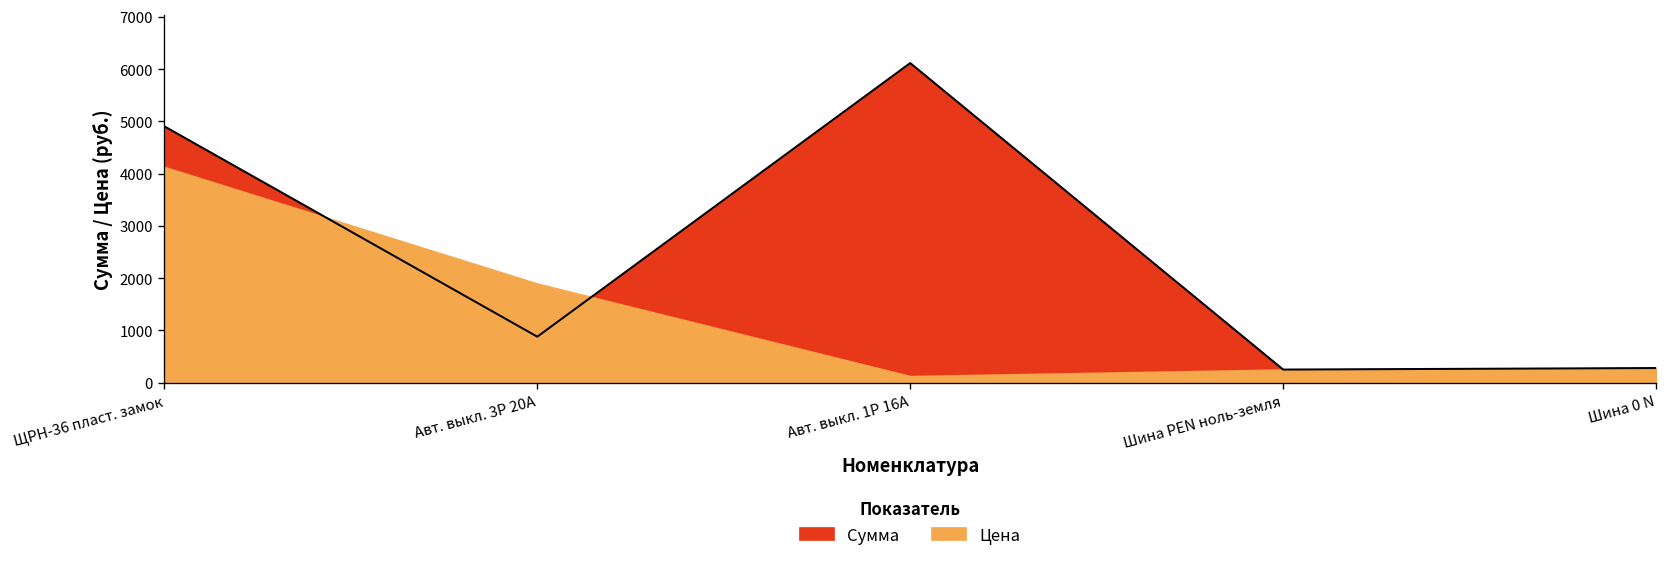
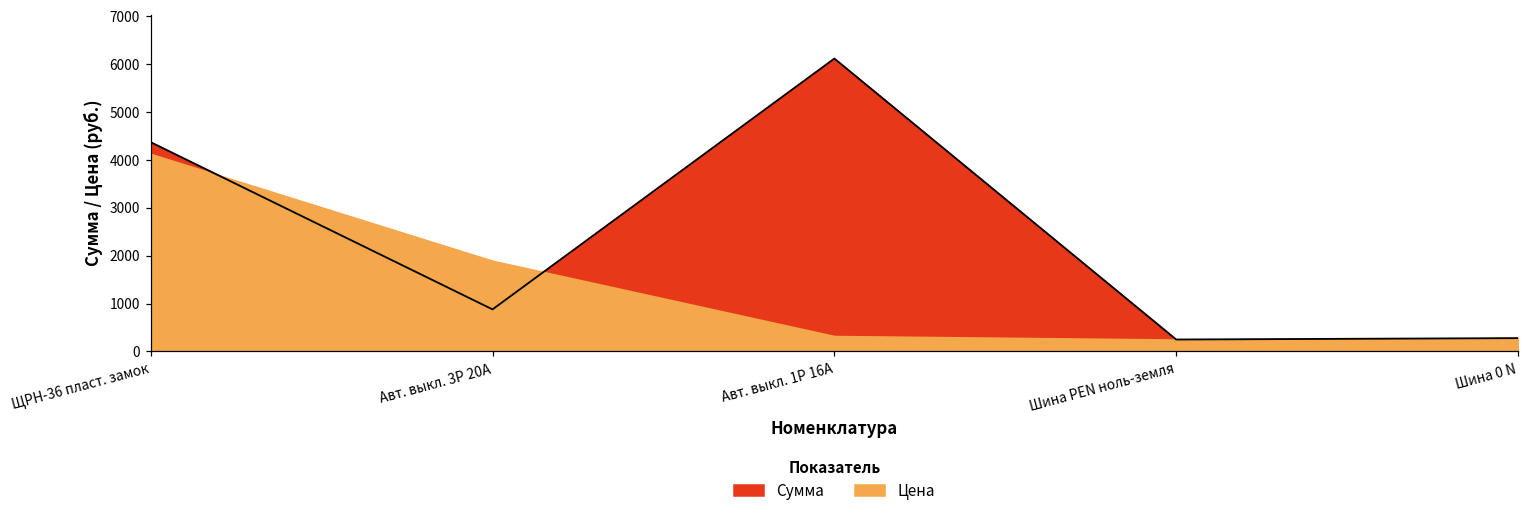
Сумма, ЩРН-36 пласт. замок: 4900 -> 4400
Цена, Авт. выкл. 1P 16А: 100 -> 300
